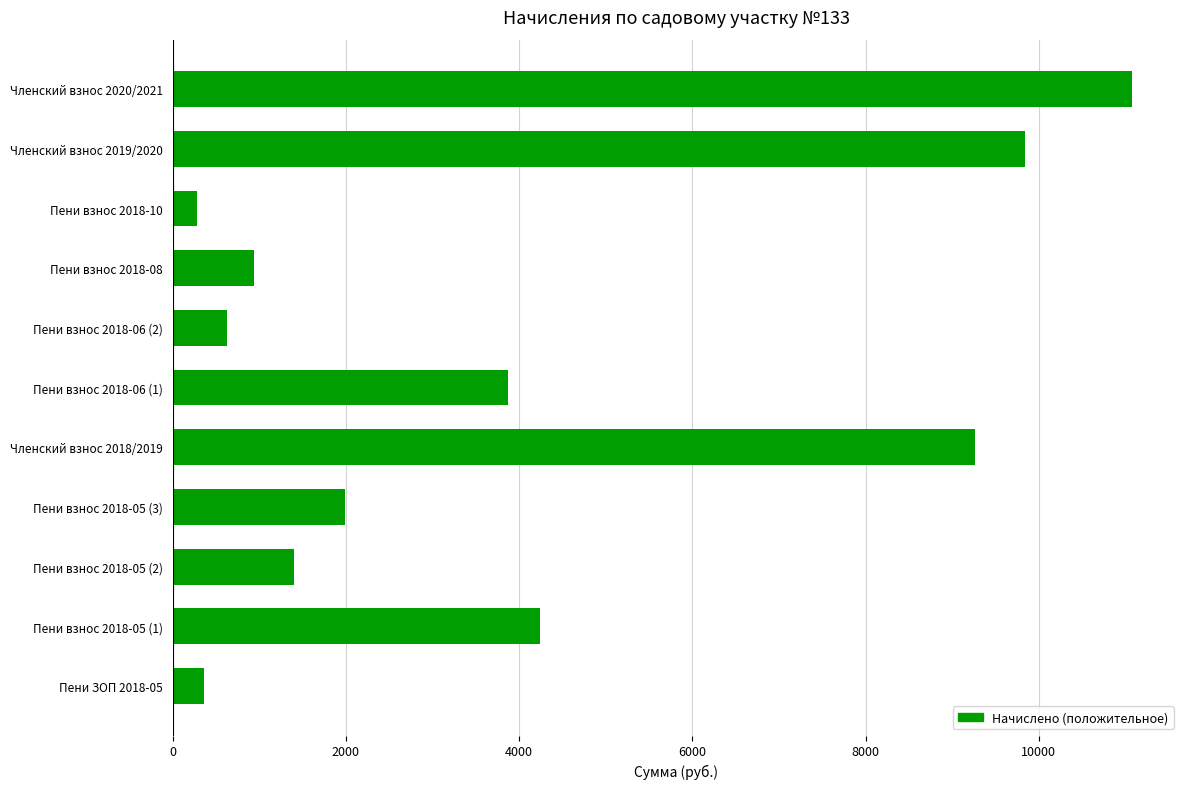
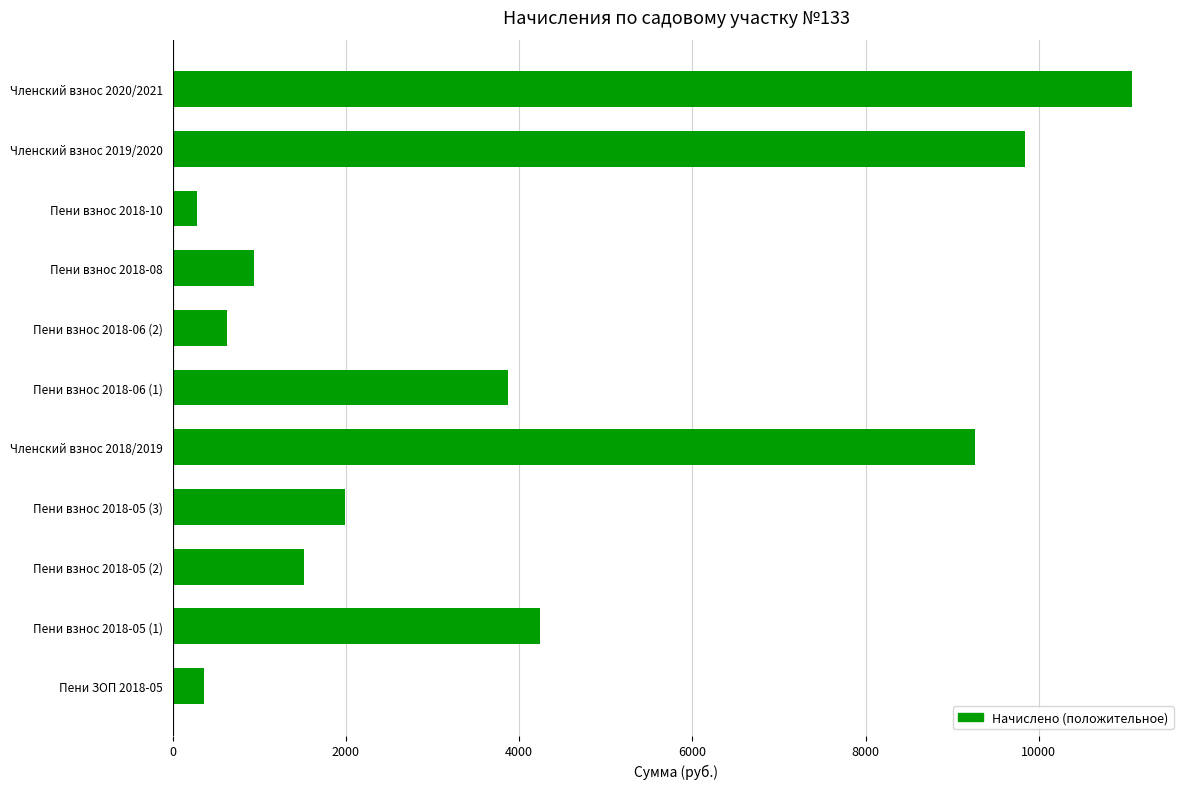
Пени взнос 2018-05 (2): 1400 -> 1500
